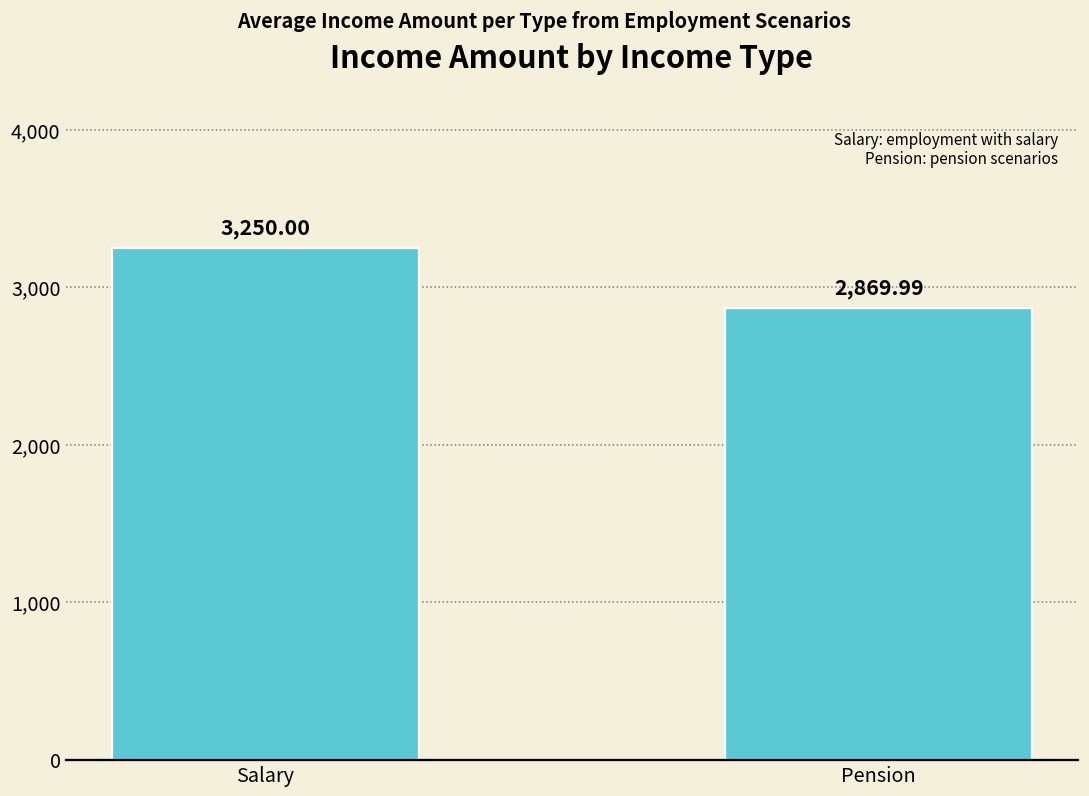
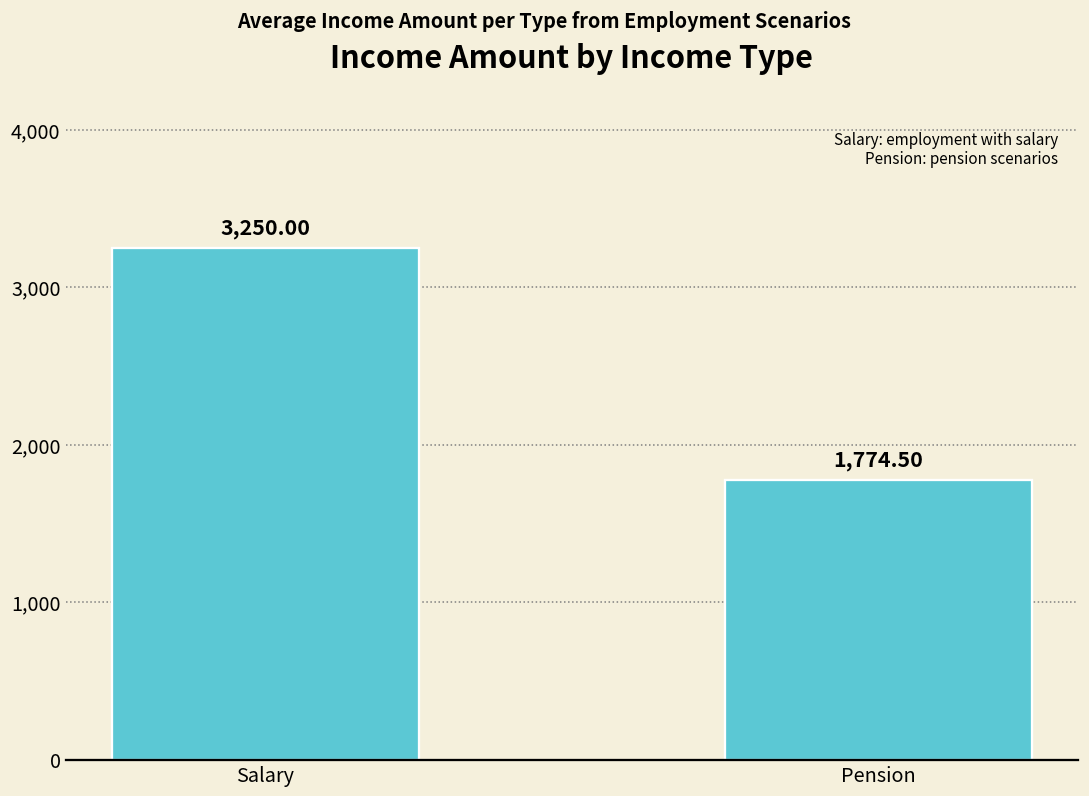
Pension: 2,869.99 -> 1,774.50
